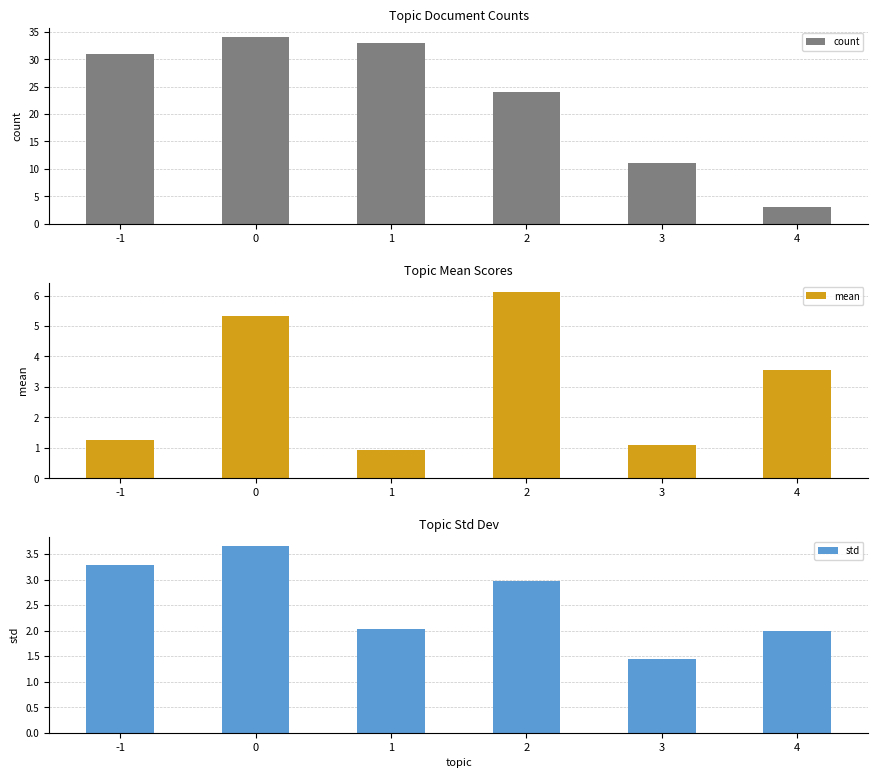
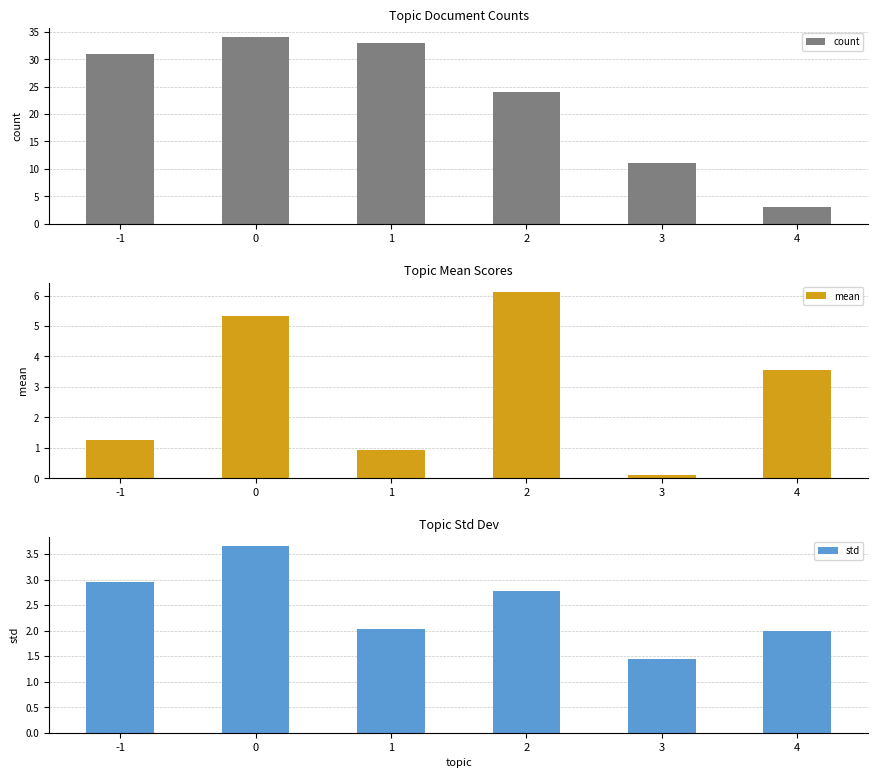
Topic Mean Scores, 3: 1.1 -> 0.1
Topic Std Dev, -1: 3.3 -> 3.0
Topic Std Dev, 2: 3.0 -> 2.8
